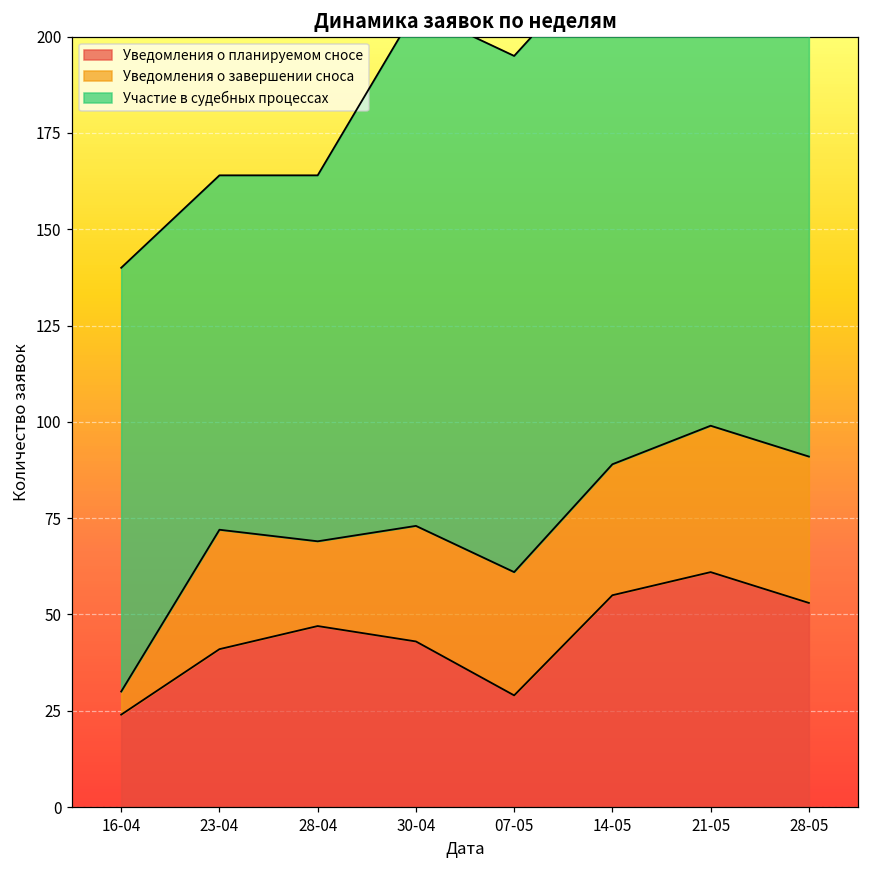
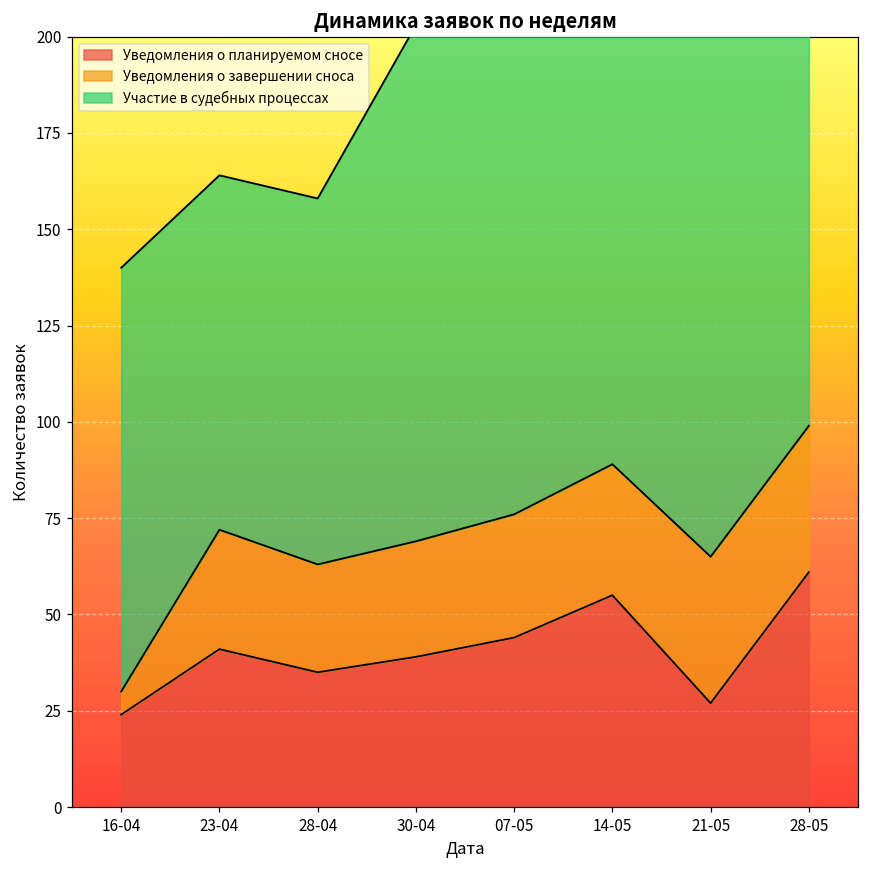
Уведомления о планируемом сносе, 28-04: 47 -> 35
Уведомления о завершении сноса, 28-04: 22 -> 28
Уведомления о планируемом сносе, 30-04: 43 -> 39
Уведомления о планируемом сносе, 07-05: 29 -> 44
Уведомления о планируемом сносе, 21-05: 61 -> 27
Уведомления о планируемом сносе, 28-05: 53 -> 61
